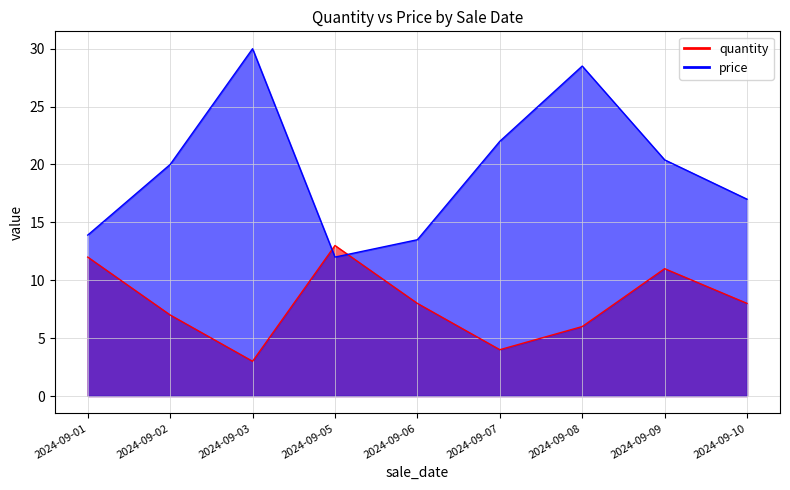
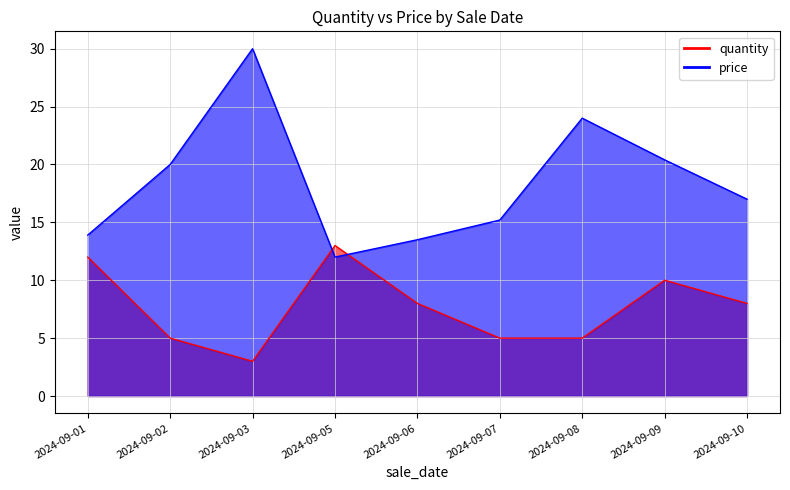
quantity, 2024-09-02: 7 -> 5
quantity, 2024-09-07: 4 -> 5
price, 2024-09-07: 22.0 -> 15.2
quantity, 2024-09-08: 6 -> 5
price, 2024-09-08: 28.5 -> 24.0
quantity, 2024-09-09: 11 -> 10
